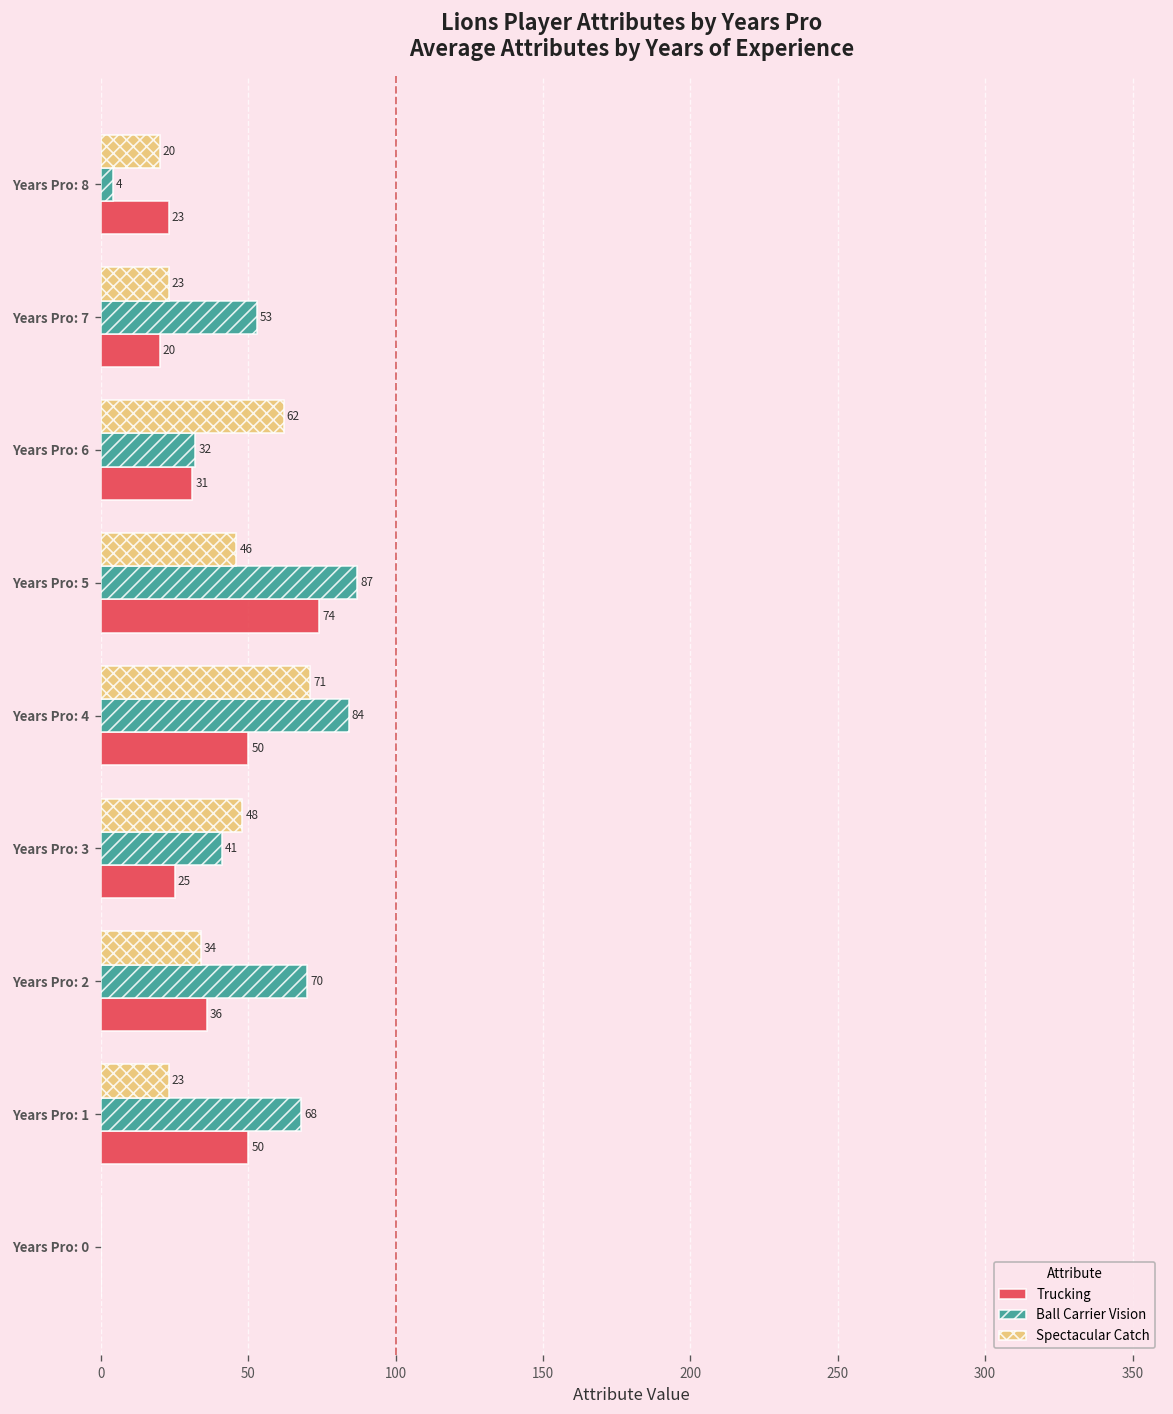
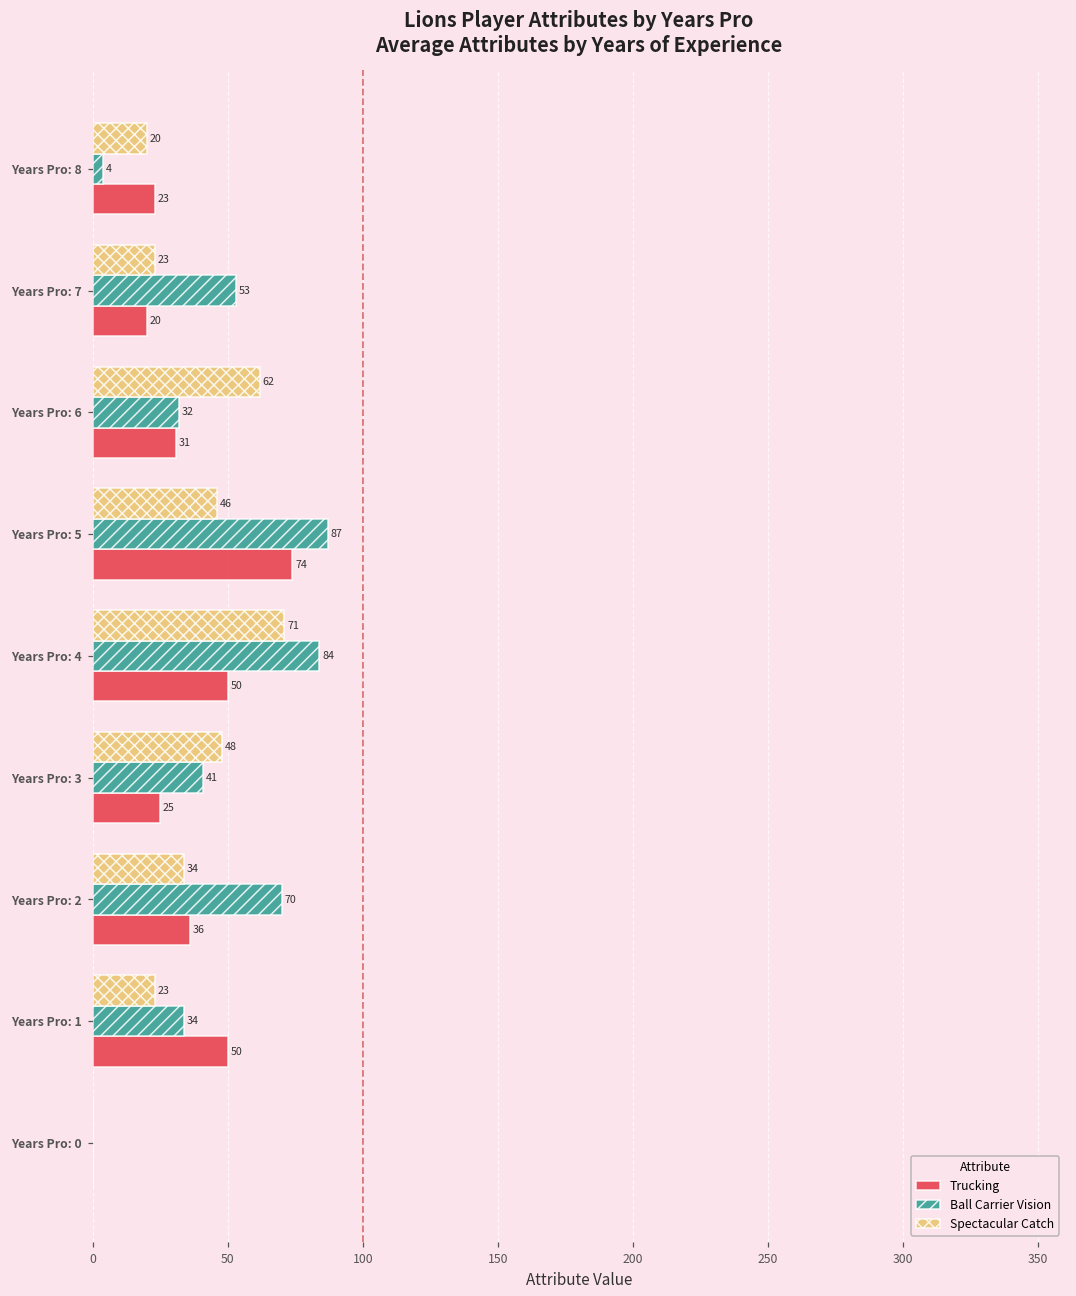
Ball Carrier Vision, Years Pro: 1: 68 -> 34
